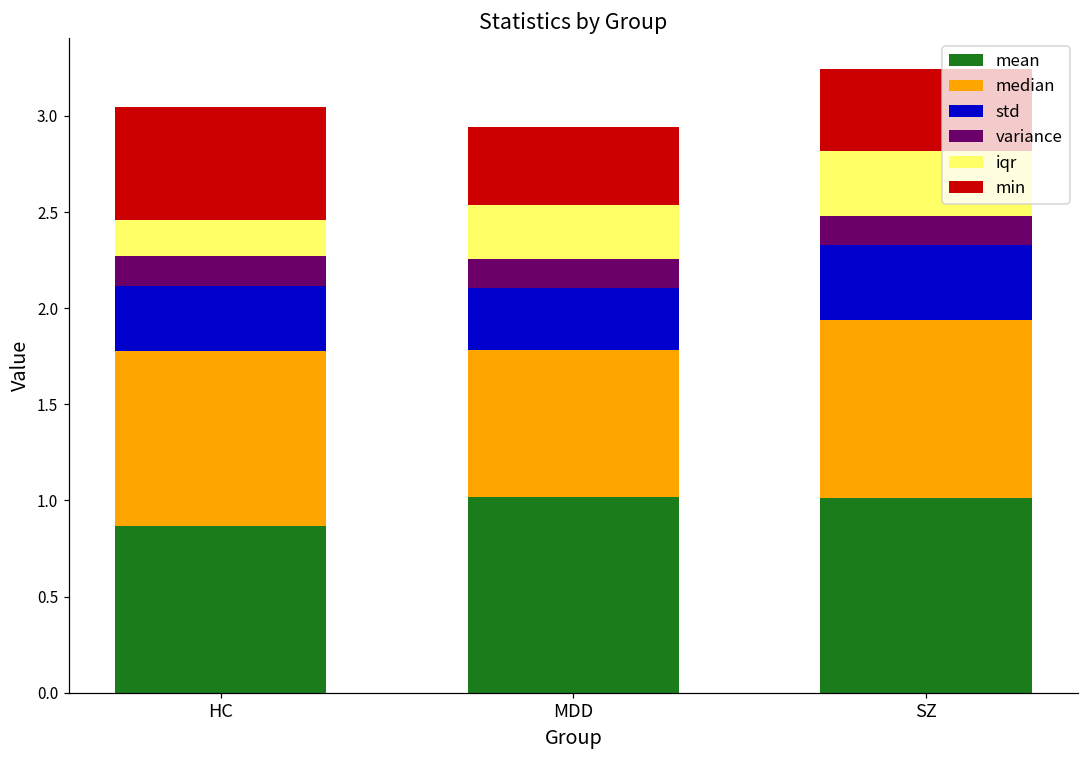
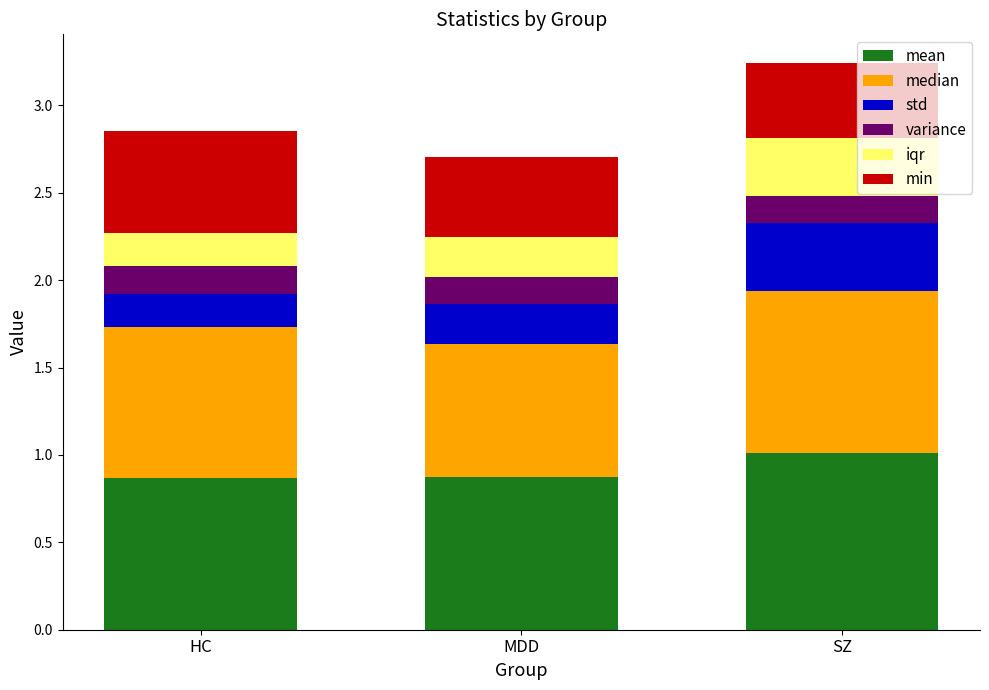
median, HC: 0.91 -> 0.87
std, HC: 0.33 -> 0.19
mean, MDD: 1.02 -> 0.87
std, MDD: 0.32 -> 0.23
iqr, MDD: 0.28 -> 0.23
min, MDD: 0.40 -> 0.46
